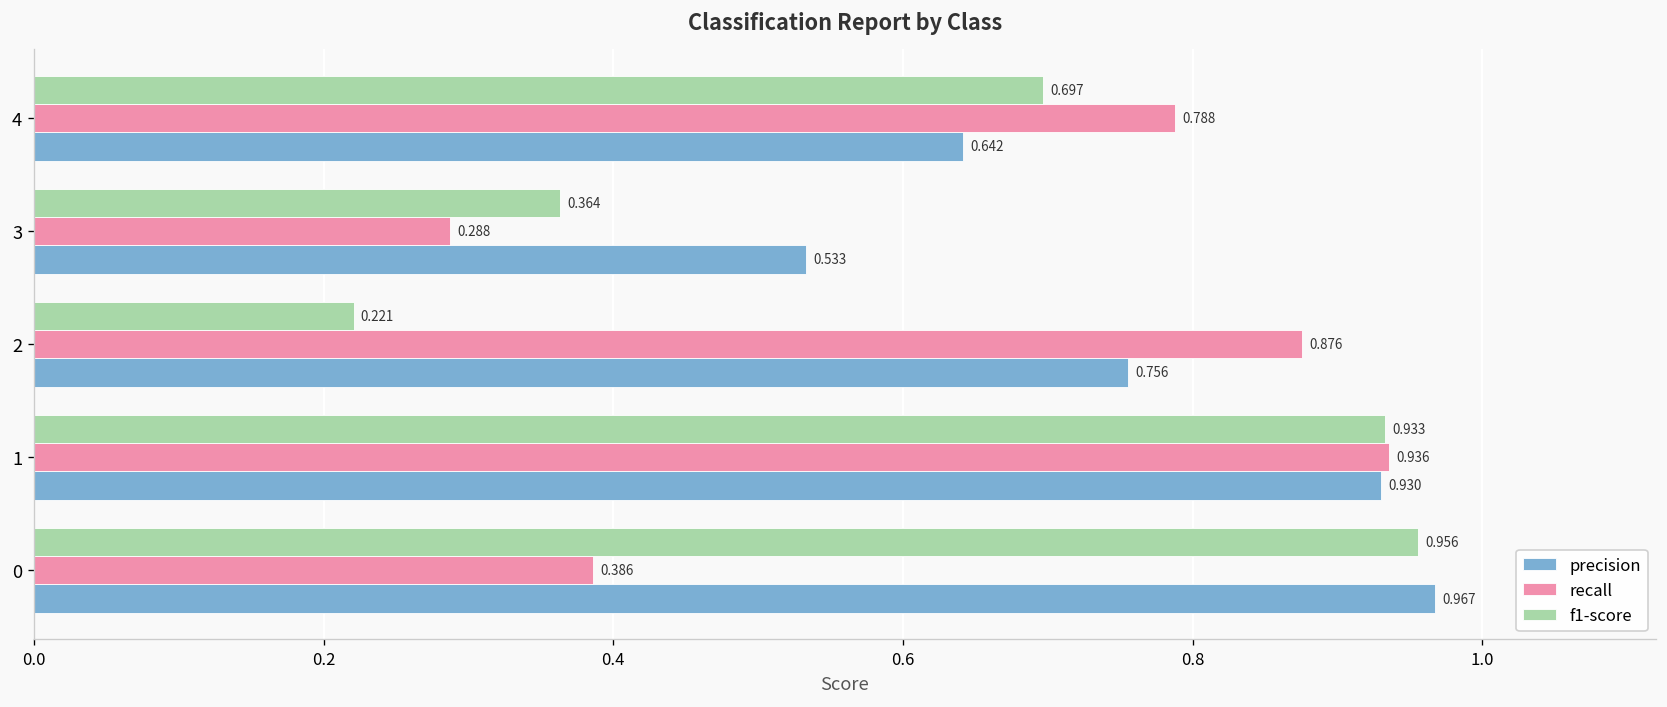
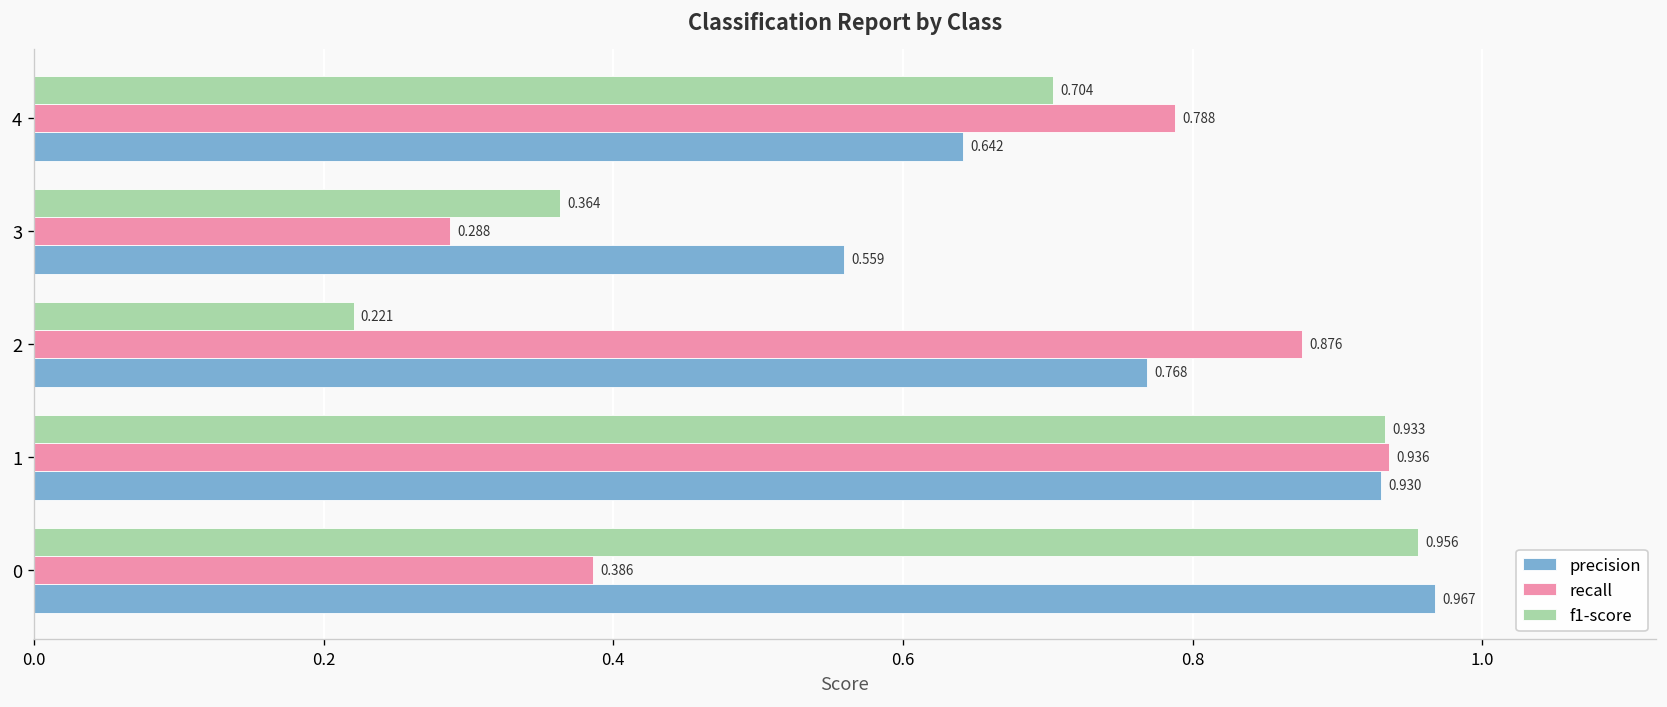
f1-score, 4: 0.697 -> 0.704
precision, 3: 0.533 -> 0.559
precision, 2: 0.756 -> 0.768
